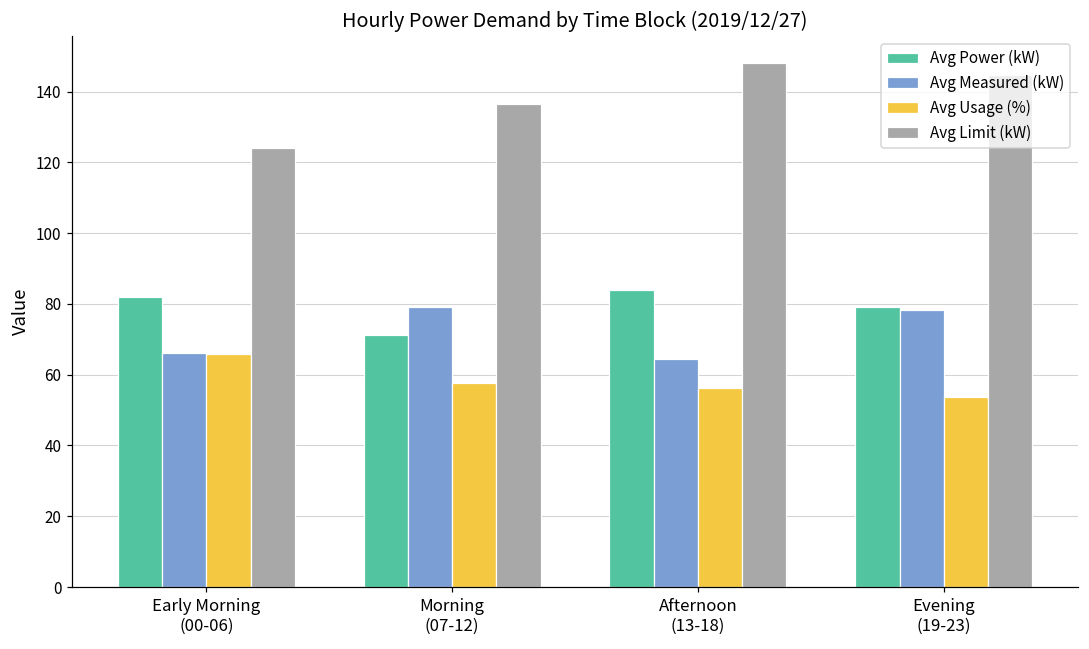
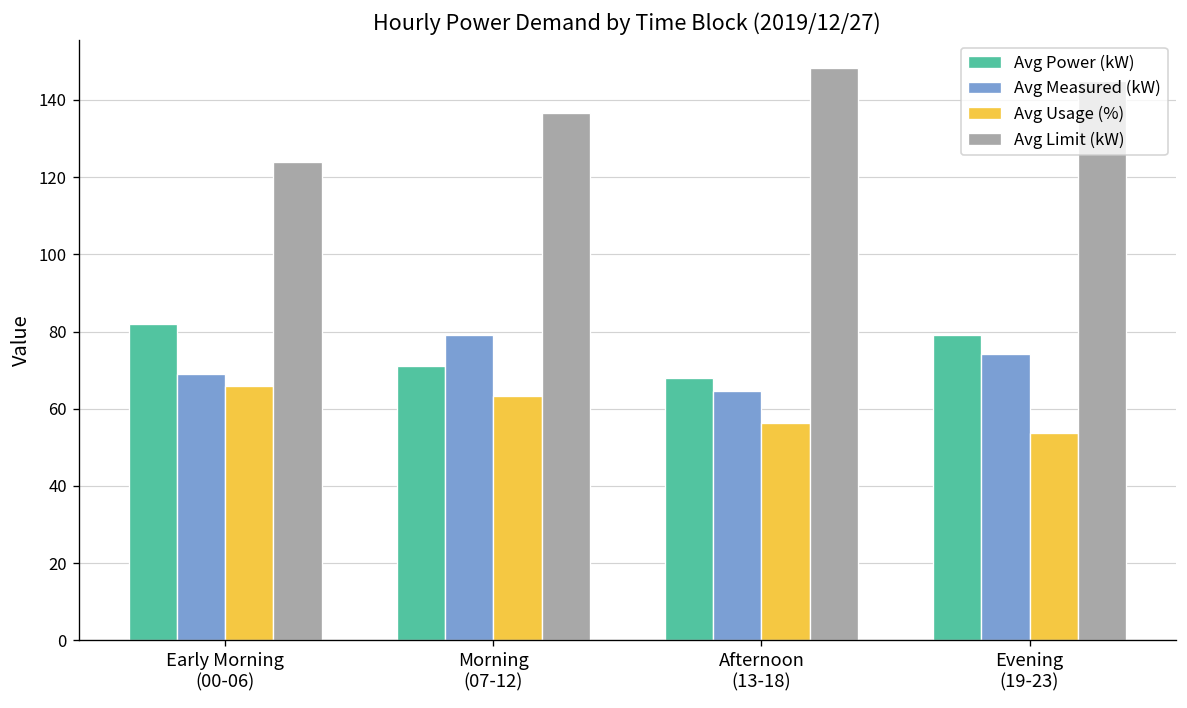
Avg Measured (kW), Early Morning (00-06): 66 -> 69
Avg Usage (%), Morning (07-12): 58 -> 63
Avg Power (kW), Afternoon (13-18): 84 -> 68
Avg Measured (kW), Evening (19-23): 78 -> 74
